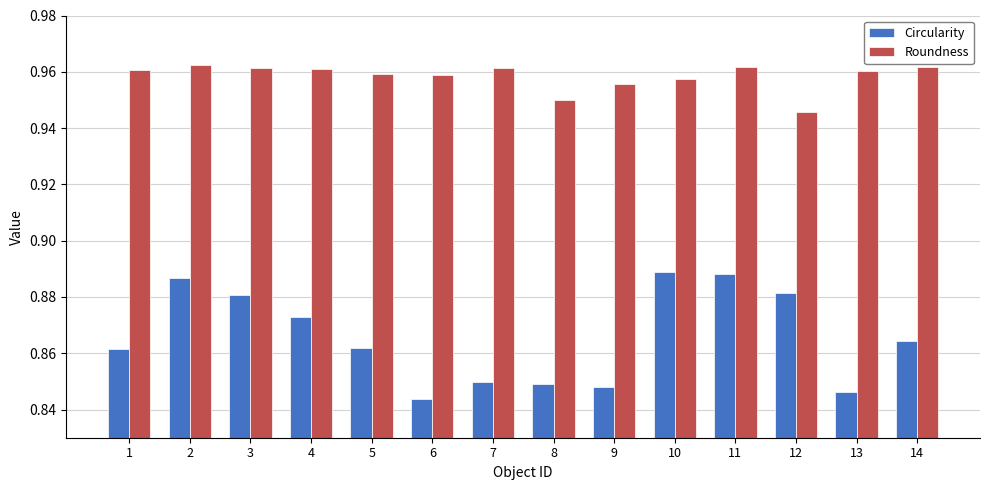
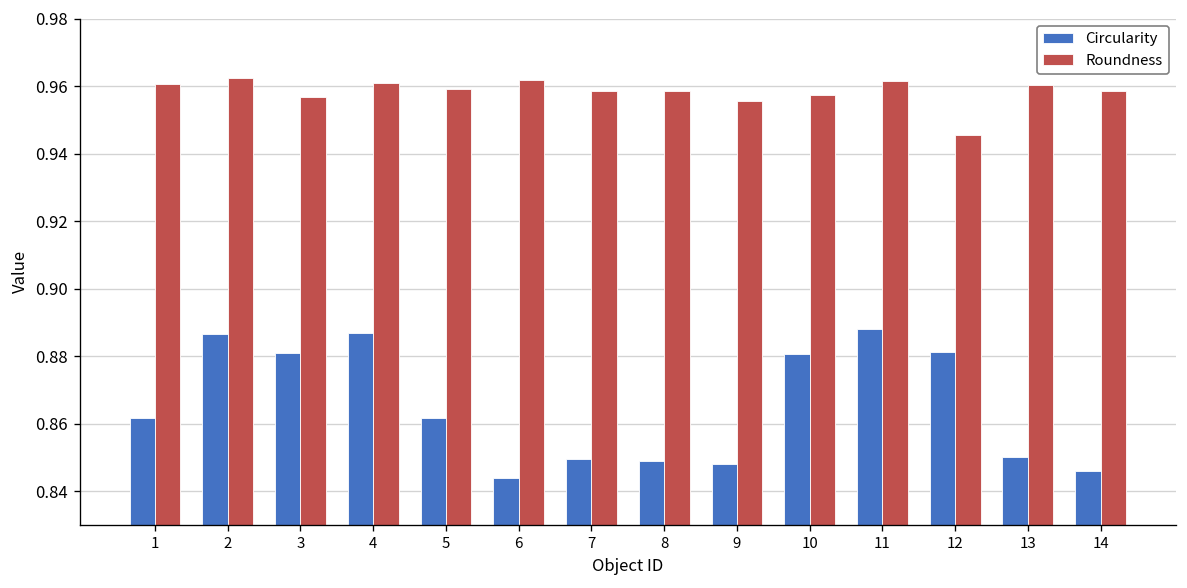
Roundness, 3: 0.961 -> 0.957
Circularity, 4: 0.873 -> 0.887
Roundness, 6: 0.959 -> 0.962
Roundness, 7: 0.961 -> 0.958
Roundness, 8: 0.950 -> 0.959
Circularity, 10: 0.889 -> 0.881
Circularity, 13: 0.846 -> 0.850
Circularity, 14: 0.864 -> 0.846
Roundness, 14: 0.962 -> 0.959
